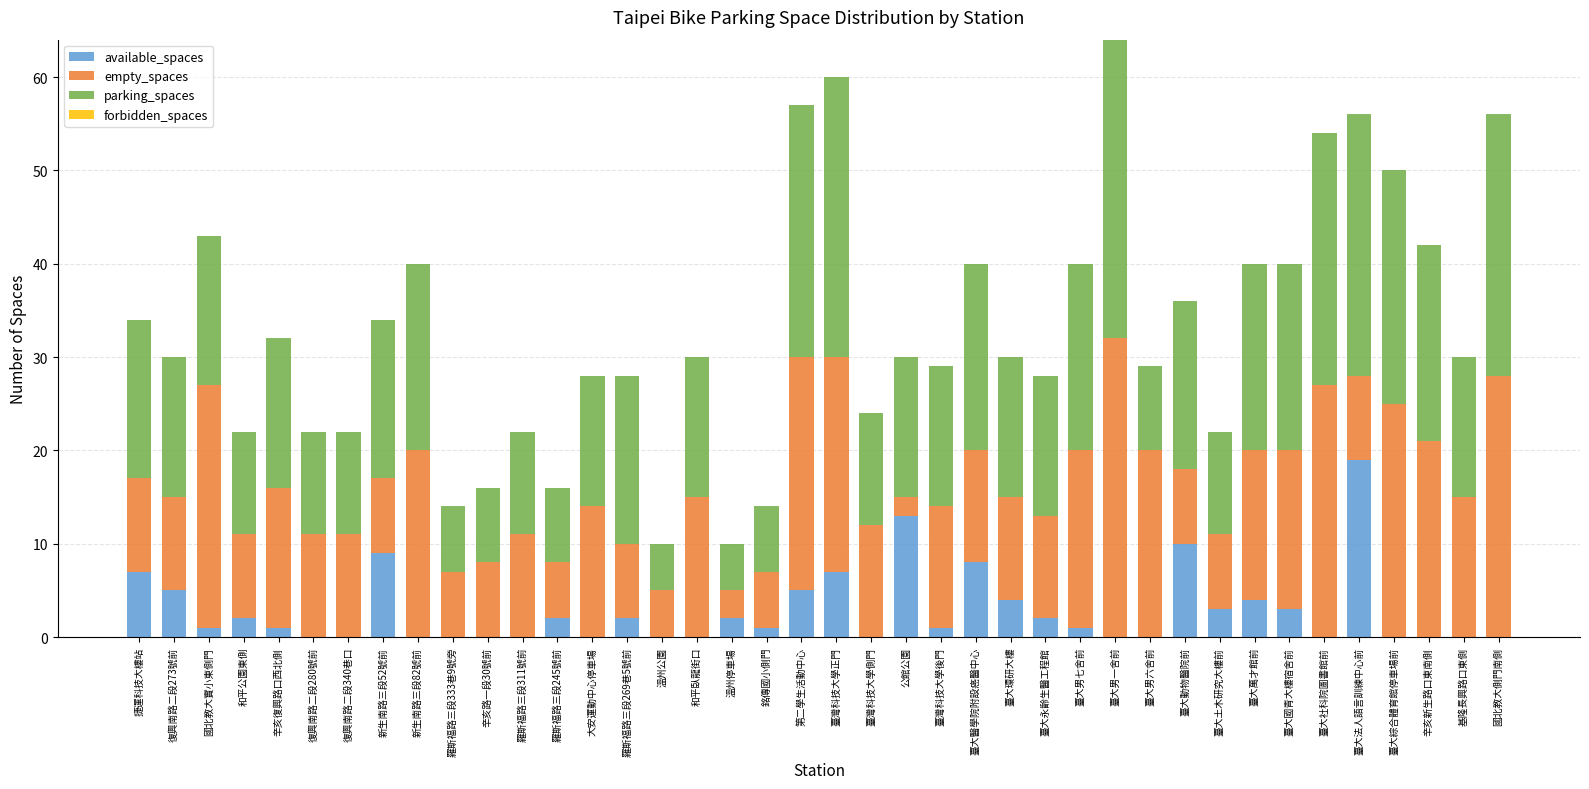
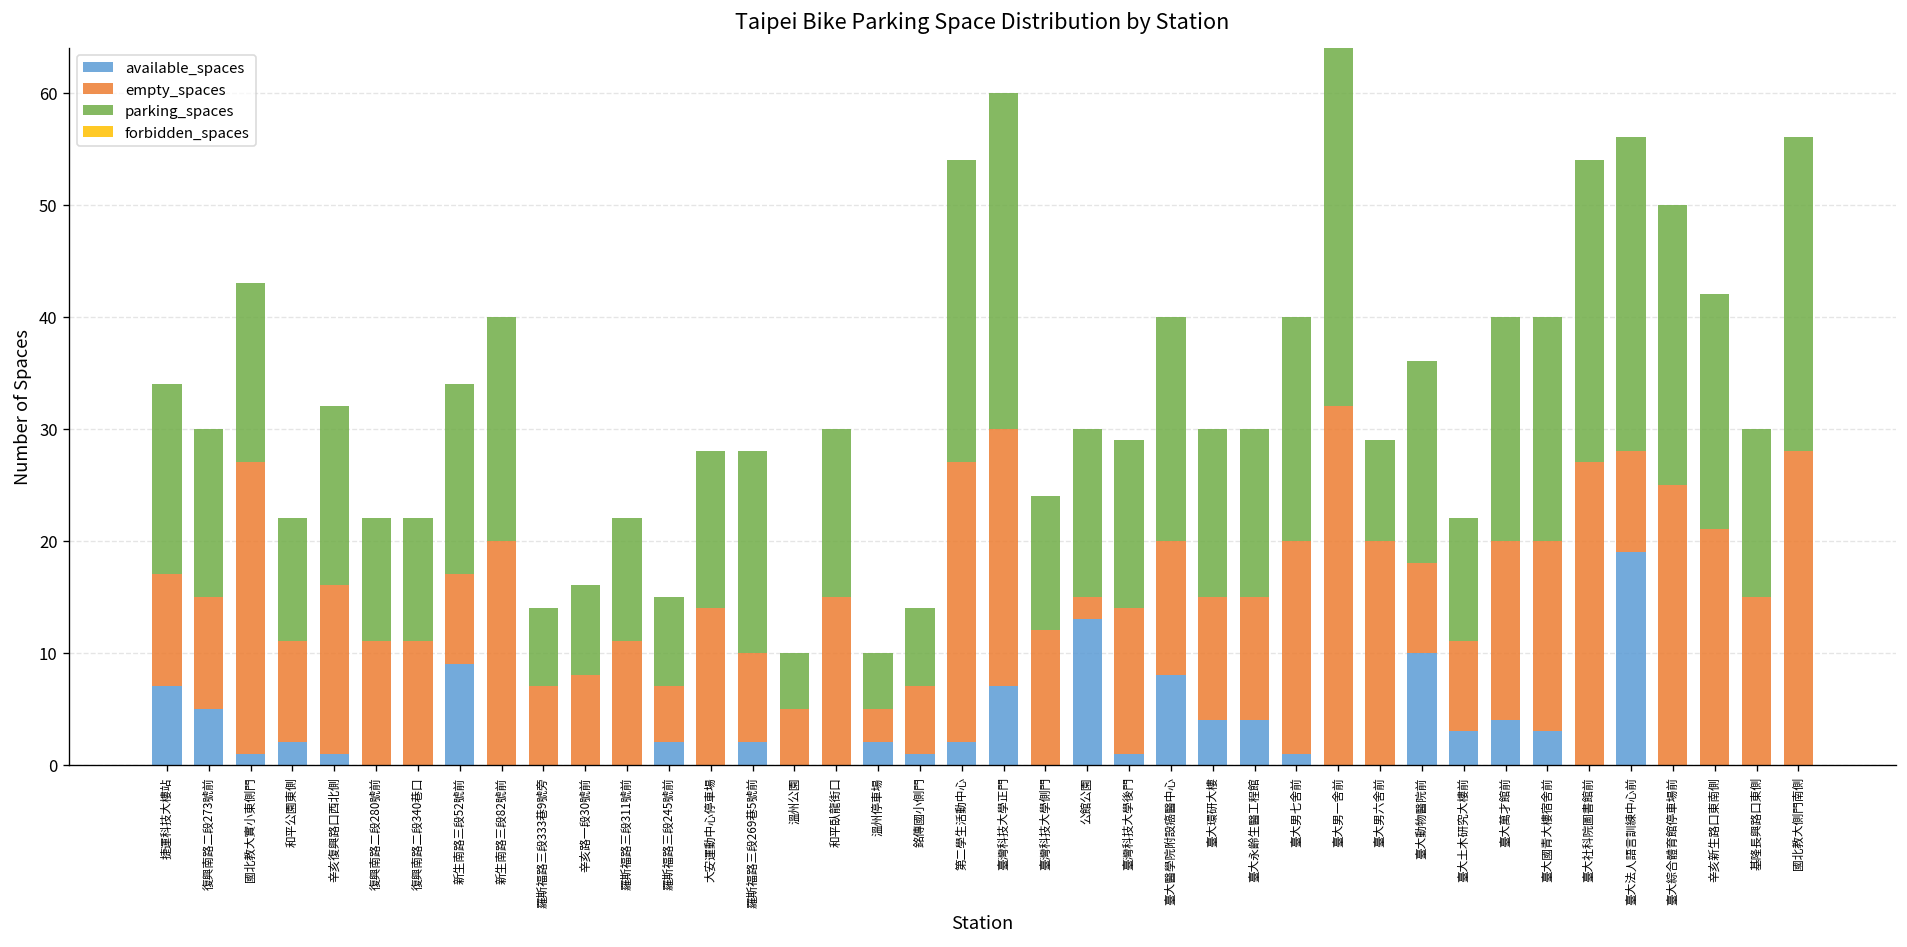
empty_spaces, 羅斯福路三段245號前: 6 -> 5
available_spaces, 第二學生活動中心: 5 -> 2
available_spaces, 臺大永齡生醫工程館: 2 -> 4
